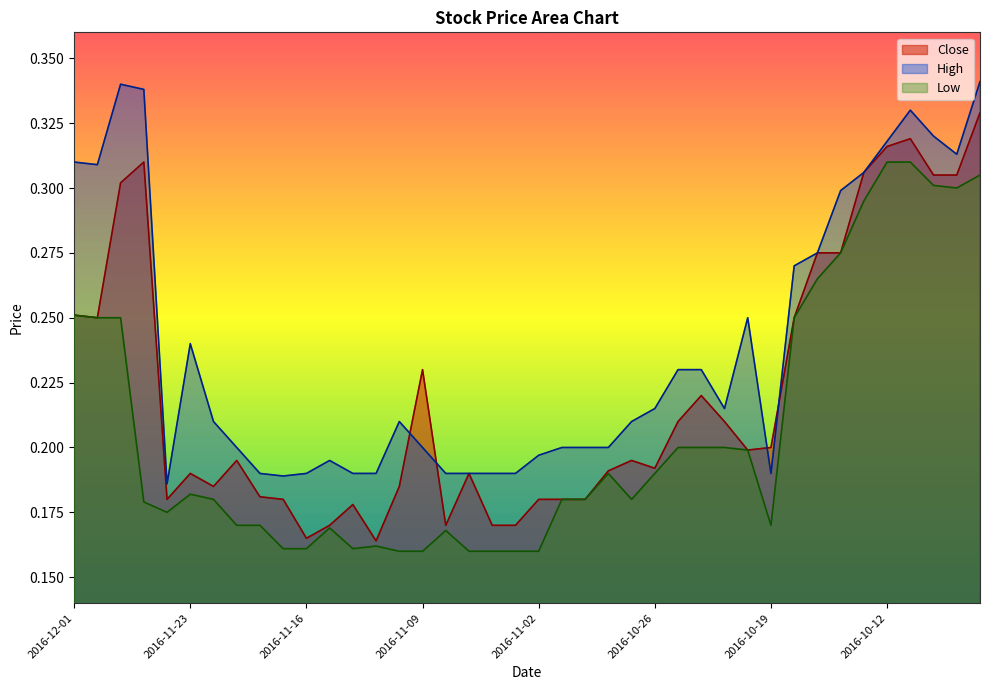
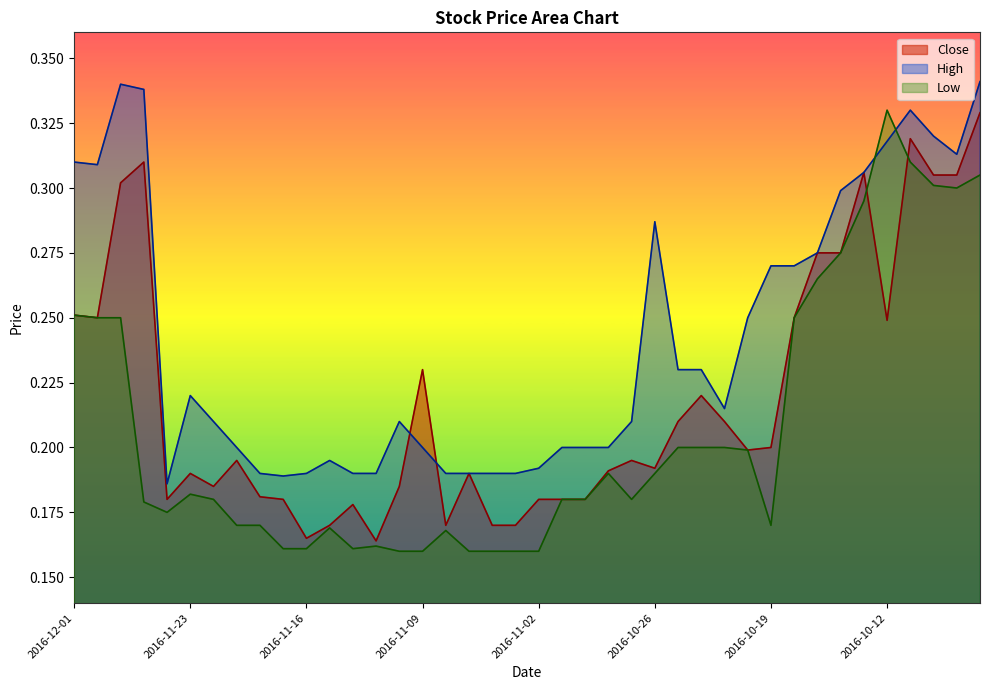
High, 2016-11-23: 0.24 -> 0.22
High, 2016-11-02: 0.197 -> 0.192
High, 2016-10-26: 0.215 -> 0.287
High, 2016-10-19: 0.19 -> 0.27
Close, 2016-10-12: 0.316 -> 0.249
Low, 2016-10-12: 0.31 -> 0.33
